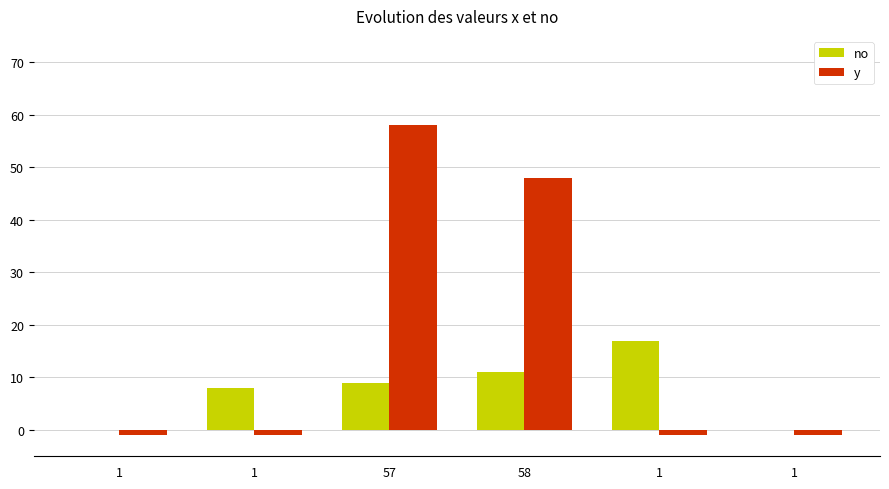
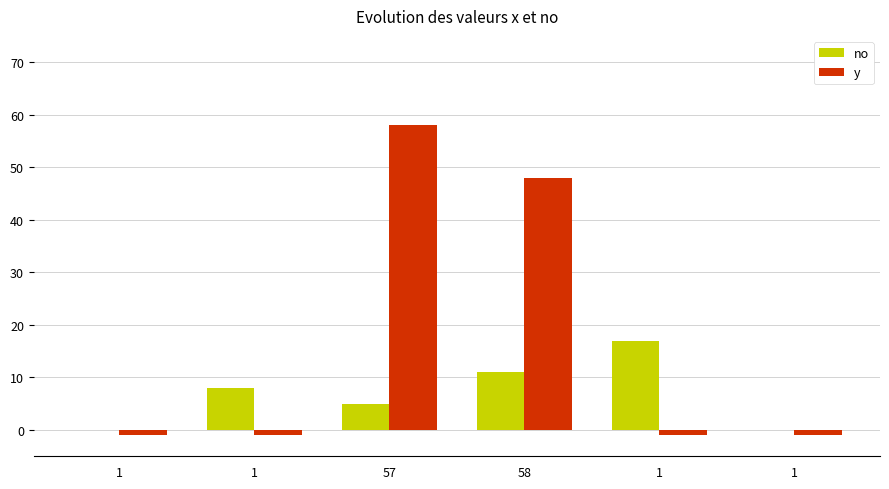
no, 57: 9 -> 5
